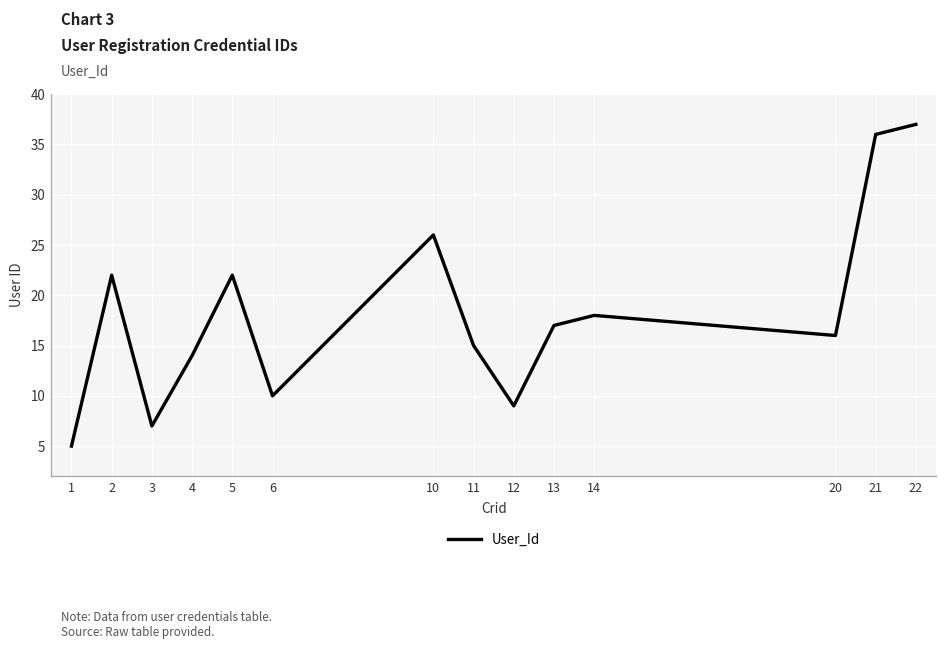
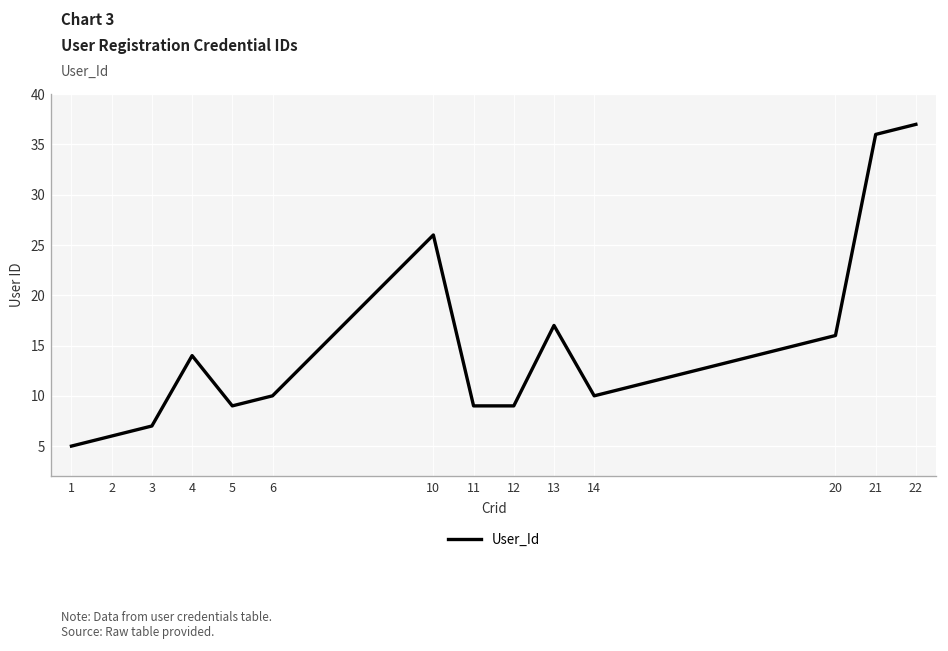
2: 22 -> 6
5: 22 -> 9
11: 15 -> 9
14: 18 -> 10
